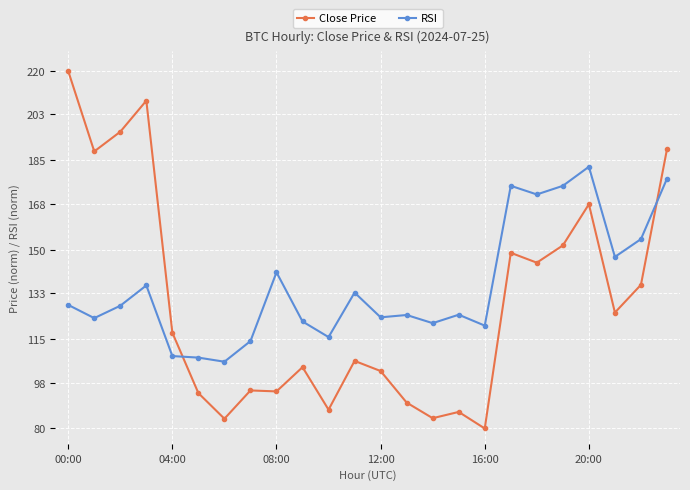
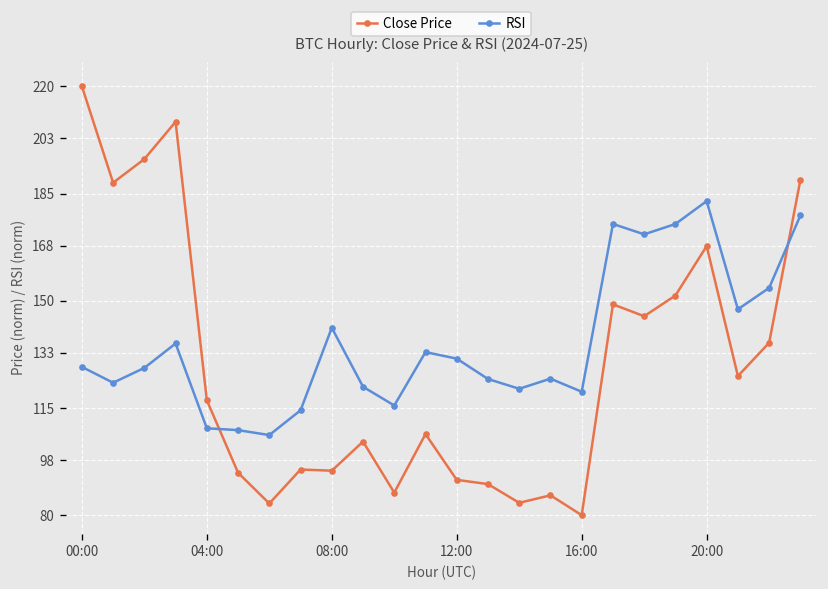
Close Price, 12:00: 103 -> 92
RSI, 12:00: 124 -> 131
